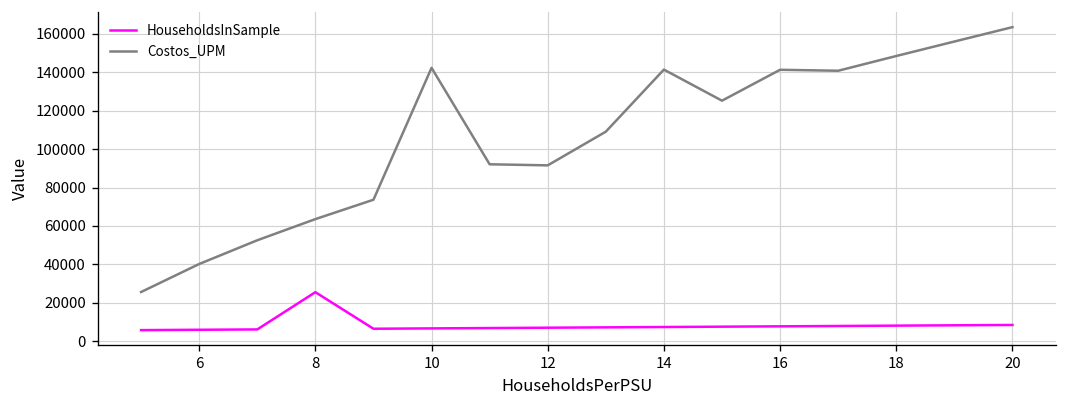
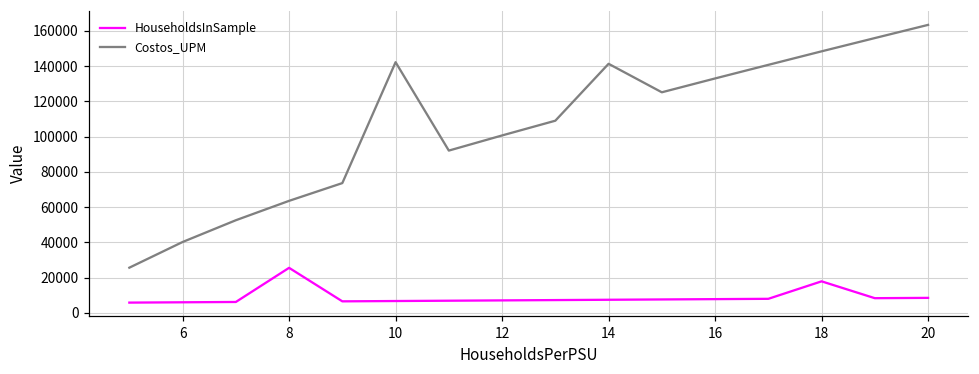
Costos_UPM, 12: 92000 -> 101000
Costos_UPM, 16: 141000 -> 133000
HouseholdsInSample, 18: 8000 -> 18000
